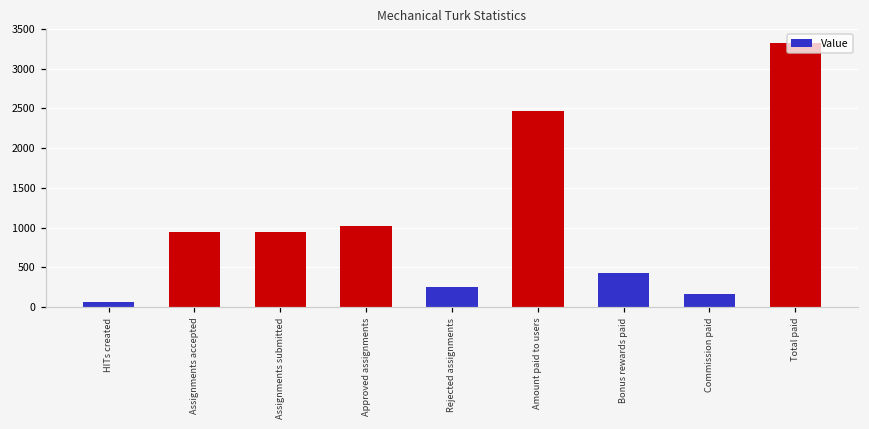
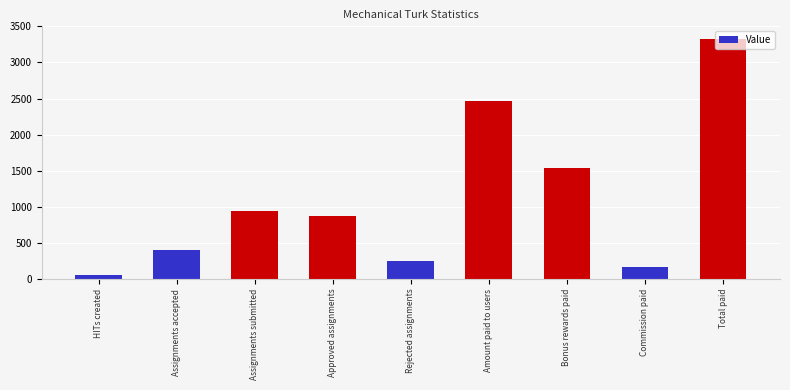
Assignments accepted: 900 -> 400
Approved assignments: 1000 -> 900
Bonus rewards paid: 400 -> 1500
